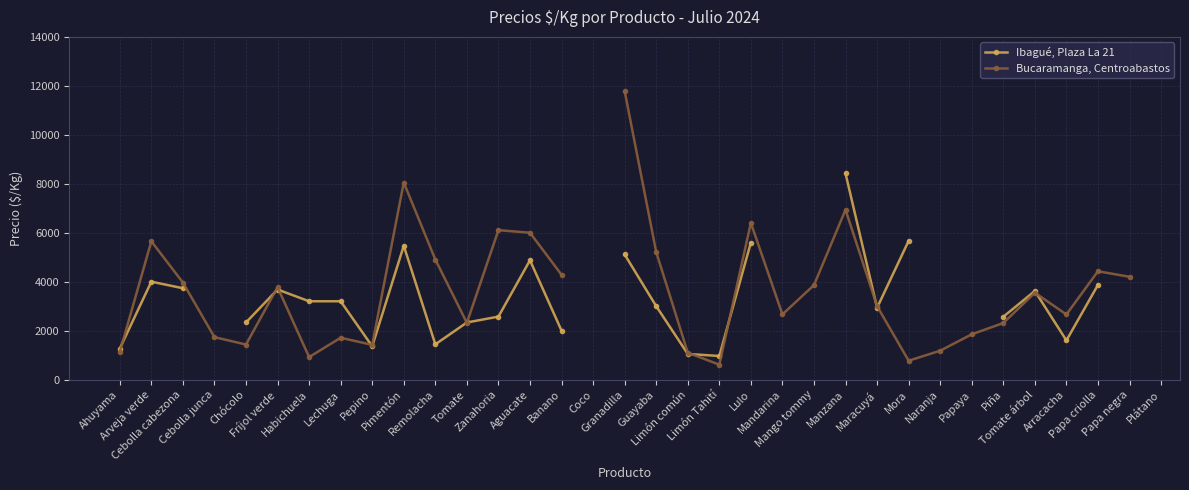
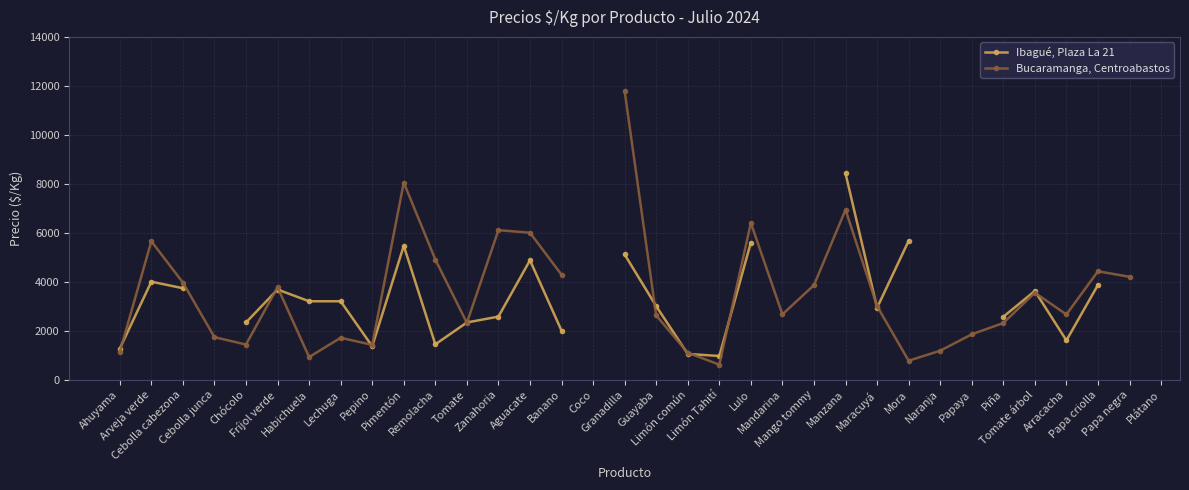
Bucaramanga, Centroabastos, Guayaba: 5200 -> 2600
